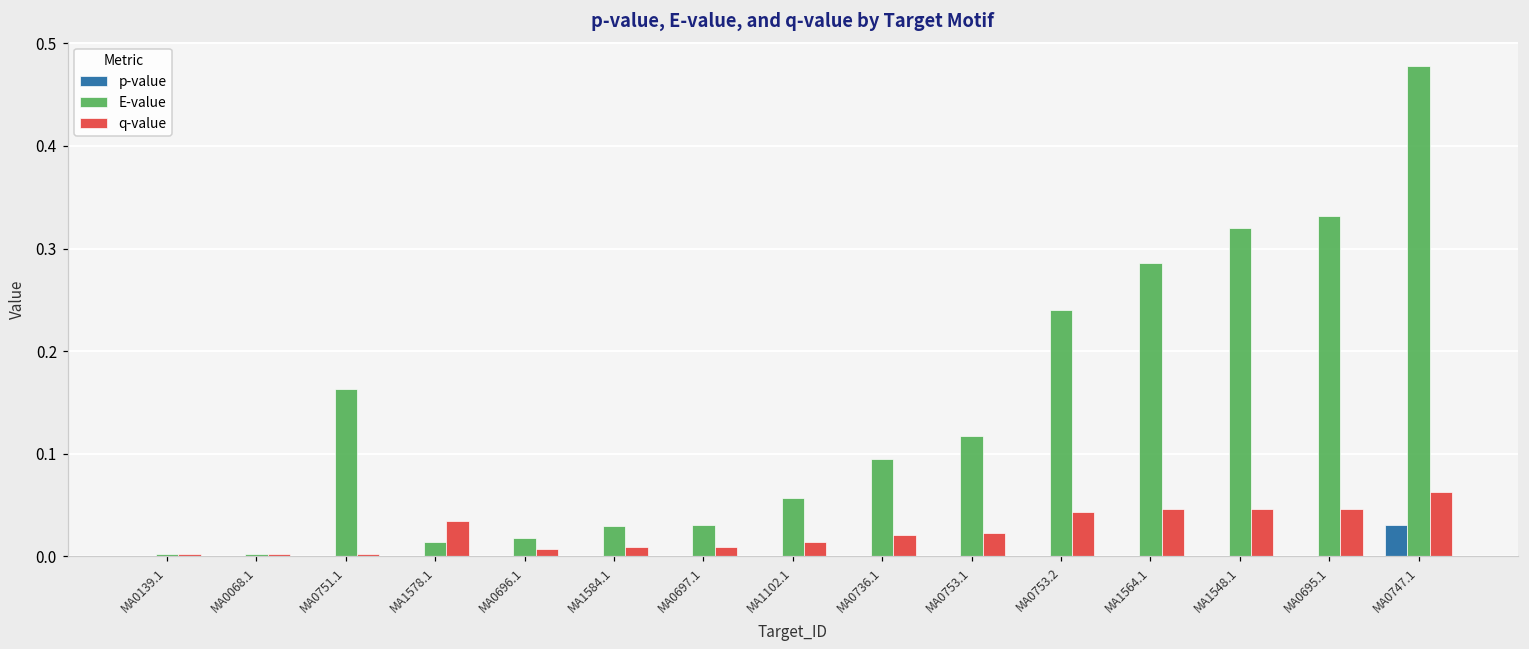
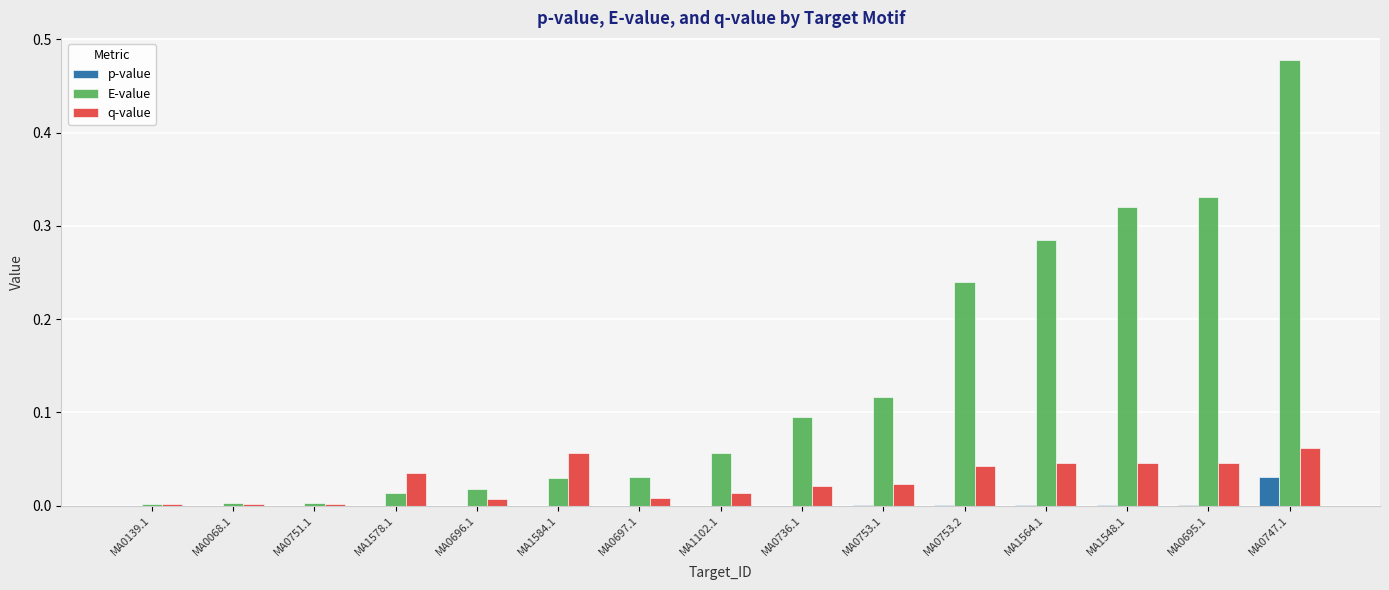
E-value, MA0751.1: 0.16 -> 0.00
q-value, MA1584.1: 0.01 -> 0.06
